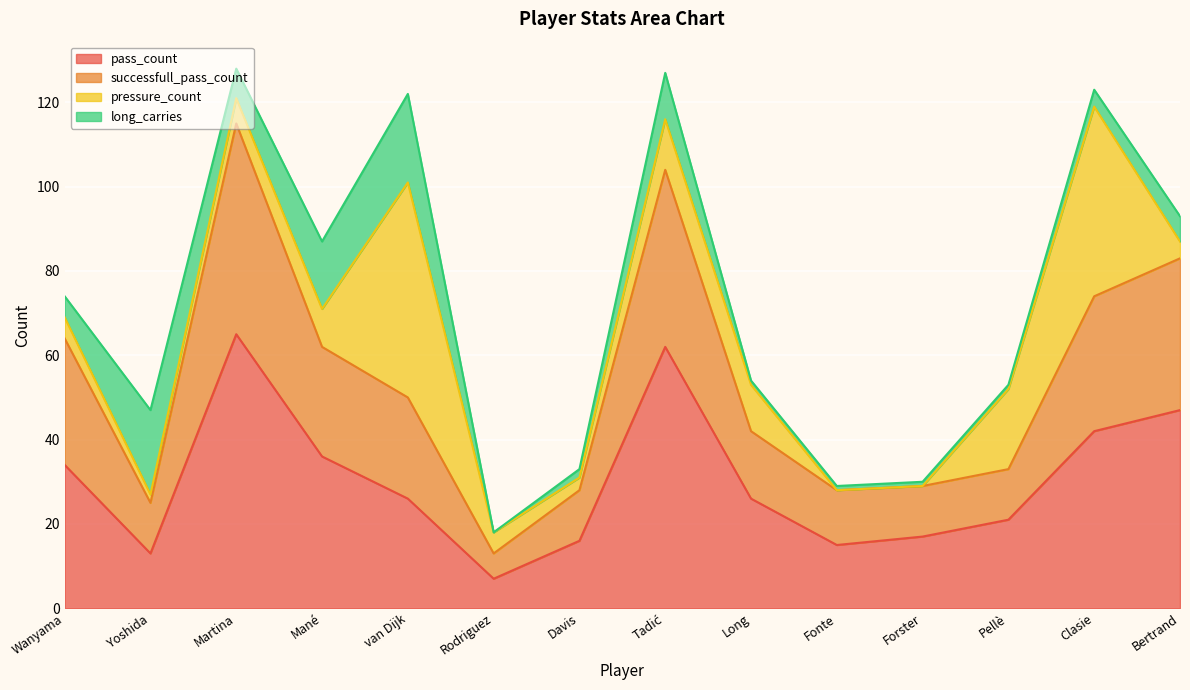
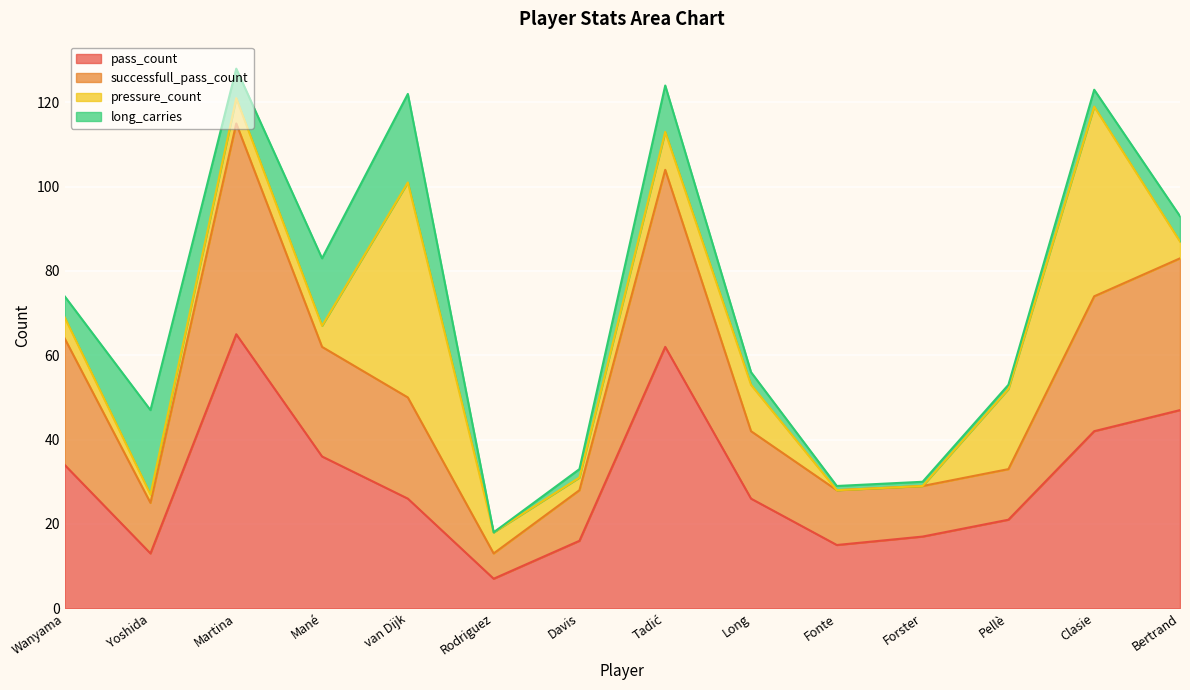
pressure_count, Mané: 9 -> 5
pressure_count, Tadić: 12 -> 9
long_carries, Long: 1 -> 3
